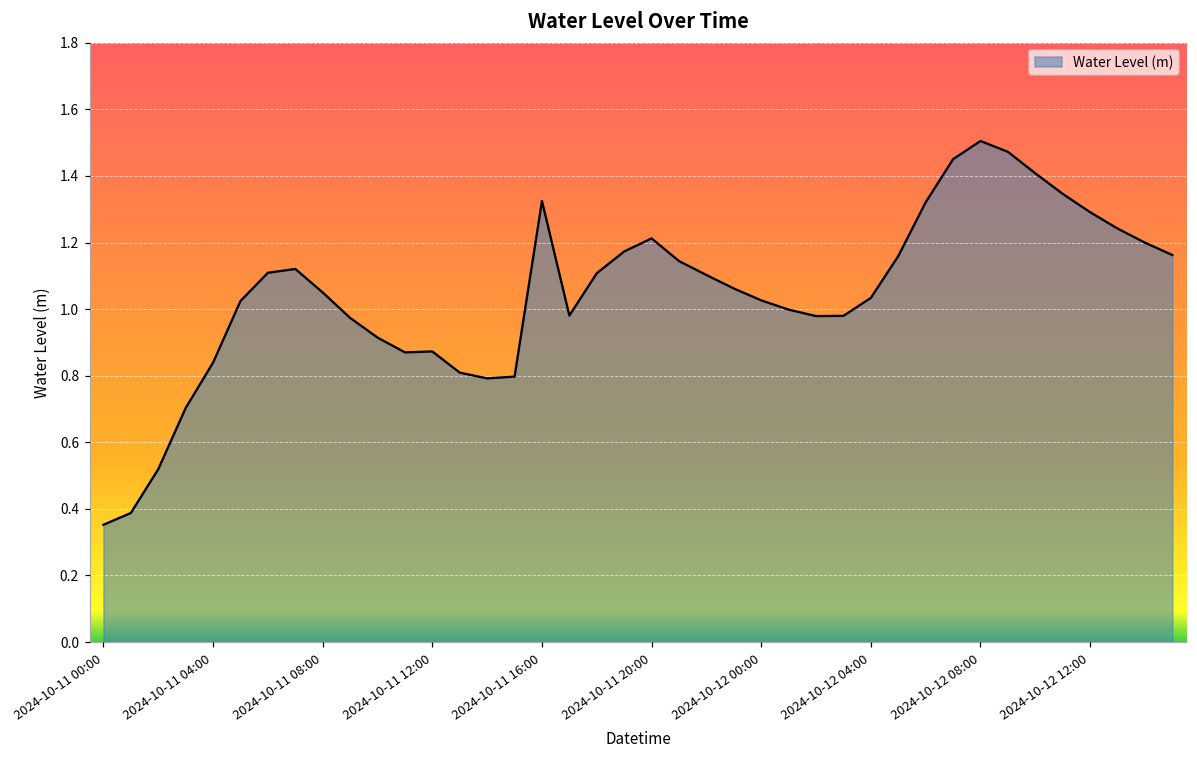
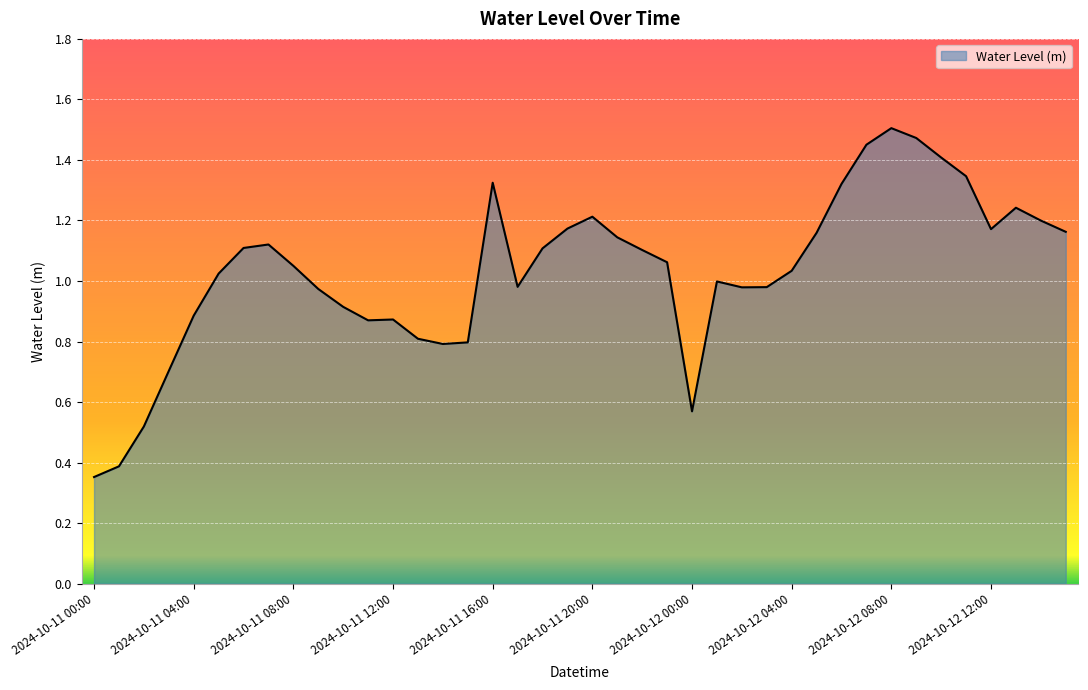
2024-10-11 04:00: 0.84 -> 0.89
2024-10-12 00:00: 1.03 -> 0.57
2024-10-12 12:00: 1.29 -> 1.17
